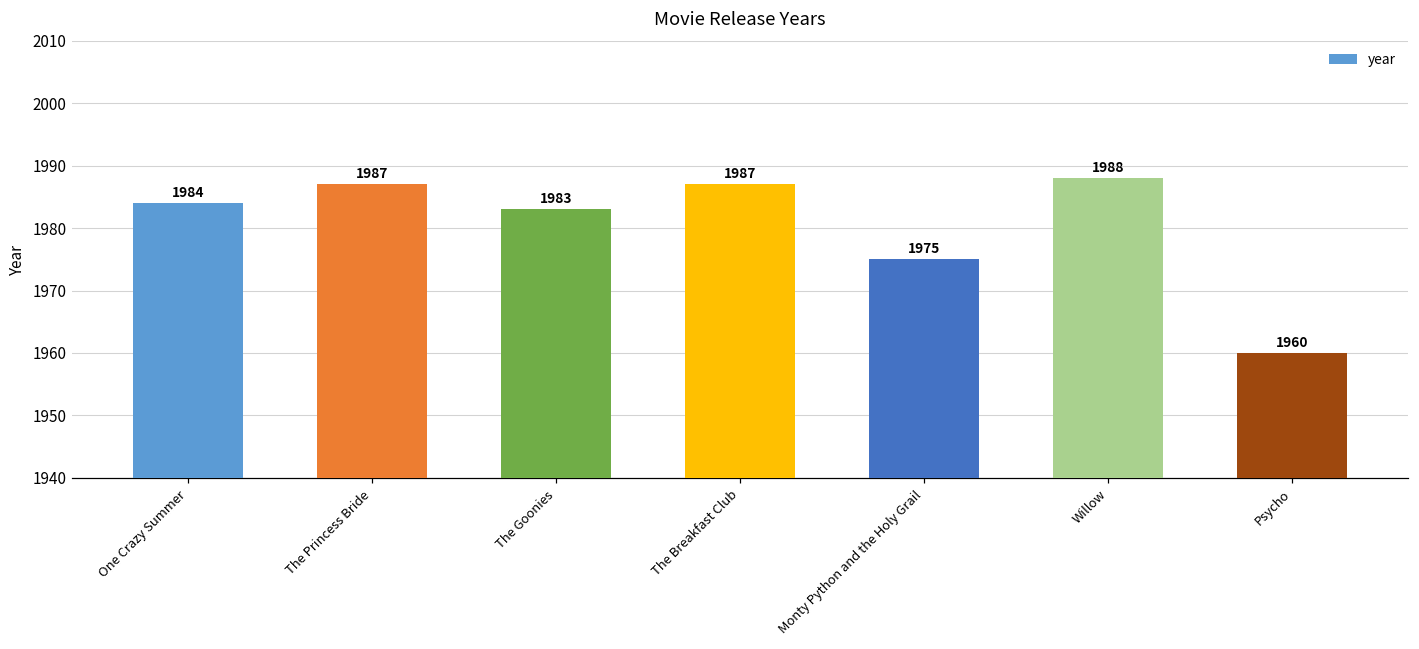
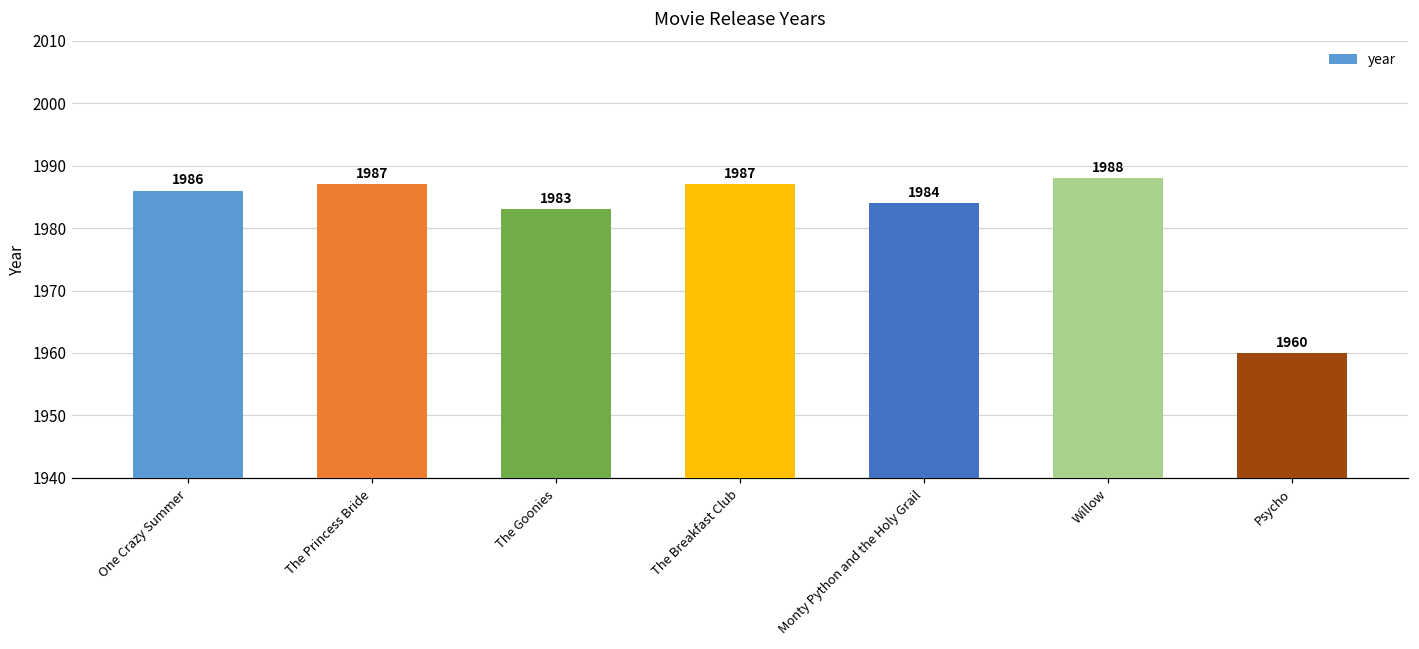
One Crazy Summer: 1984 -> 1986
Monty Python and the Holy Grail: 1975 -> 1984
